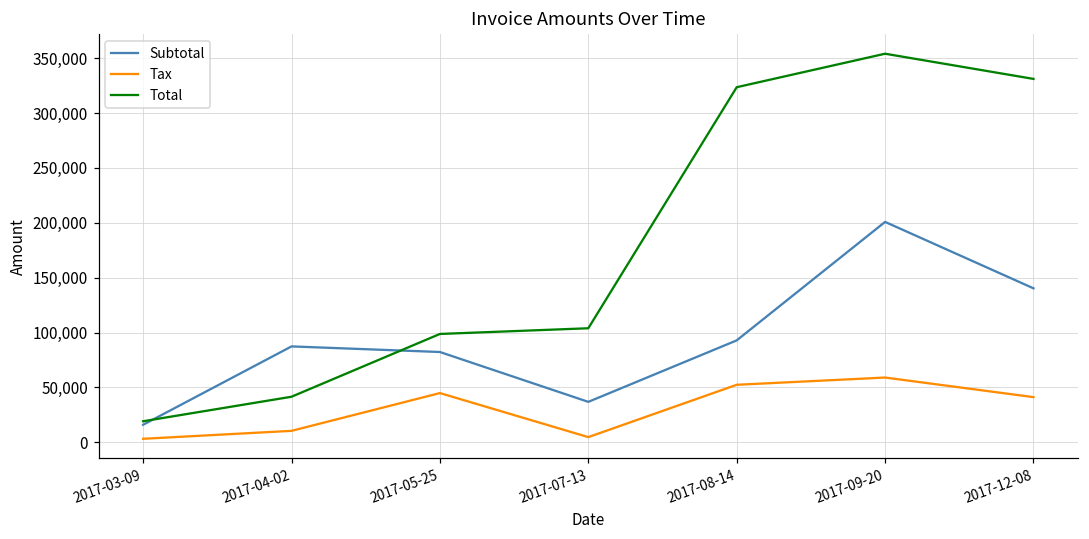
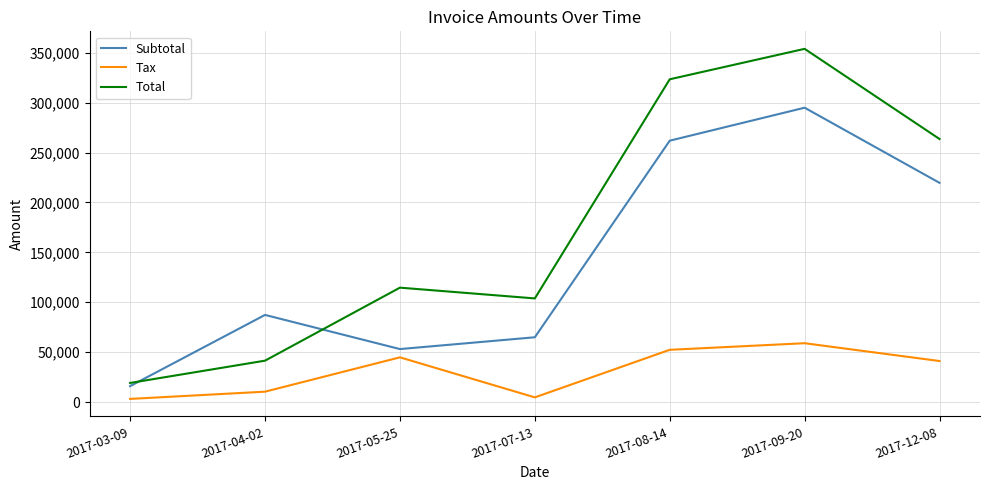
Subtotal, 2017-05-25: 80,000 -> 50,000
Total, 2017-05-25: 100,000 -> 110,000
Subtotal, 2017-07-13: 40,000 -> 60,000
Subtotal, 2017-08-14: 90,000 -> 260,000
Subtotal, 2017-09-20: 200,000 -> 290,000
Subtotal, 2017-12-08: 140,000 -> 220,000
Total, 2017-12-08: 330,000 -> 260,000
